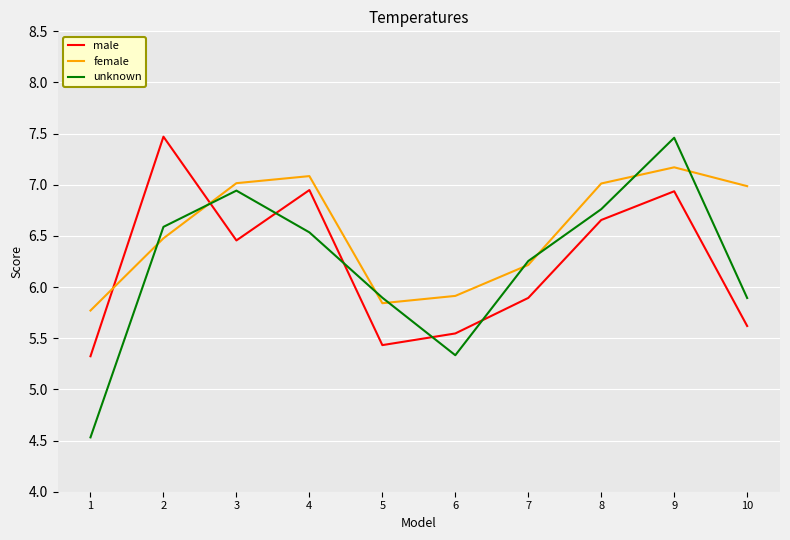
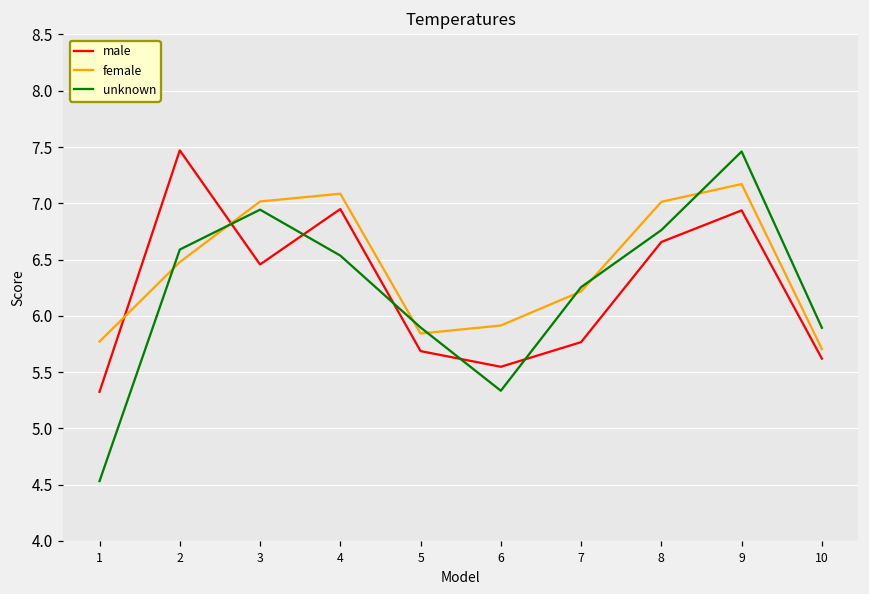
male, 5: 5.43 -> 5.69
male, 7: 5.89 -> 5.77
female, 10: 6.99 -> 5.71
